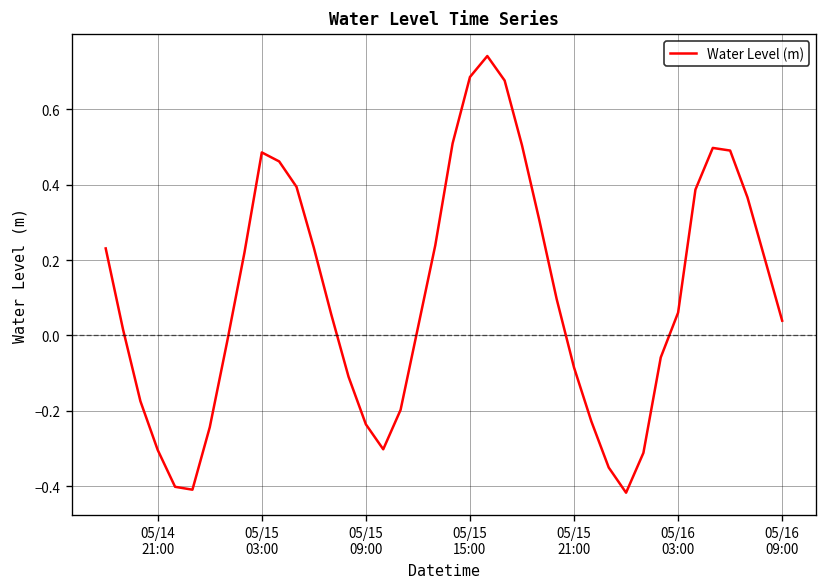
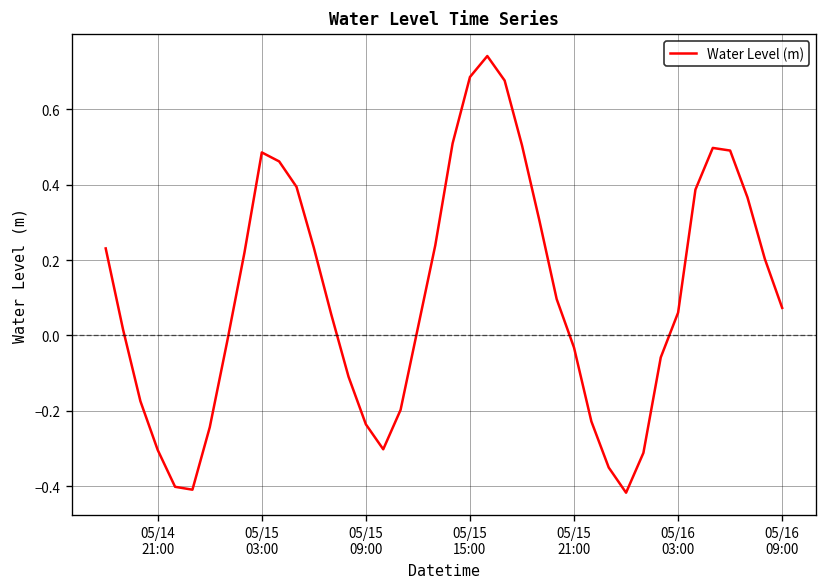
05/15 21:00: -0.09 -> -0.03
05/16 09:00: 0.04 -> 0.07
